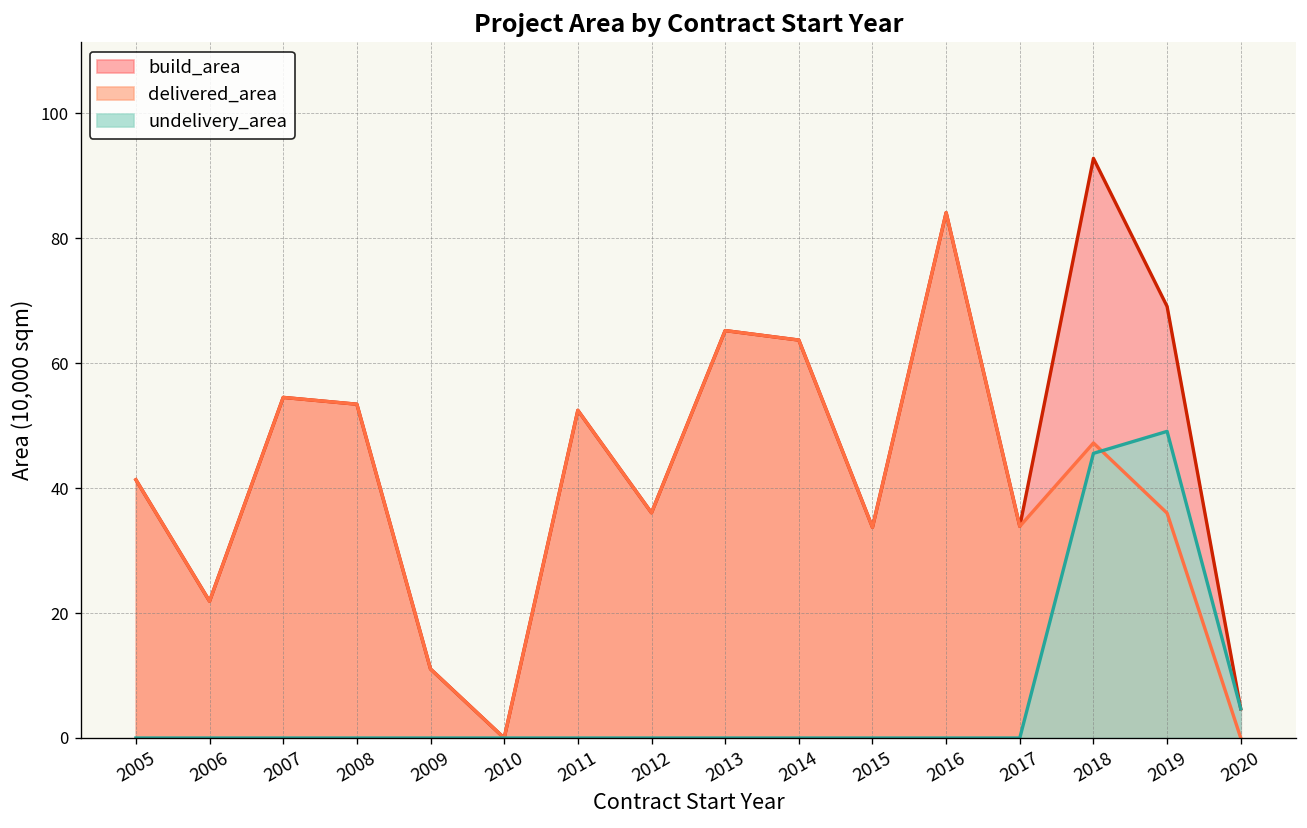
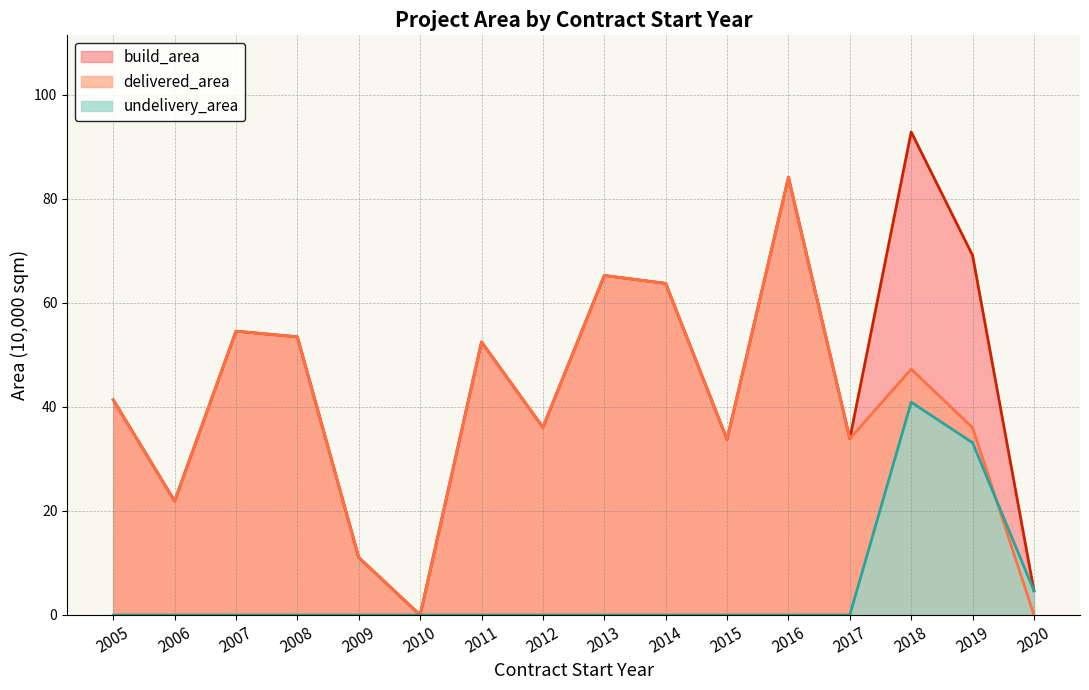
undelivery_area, 2018: 46 -> 41
undelivery_area, 2019: 49 -> 33
